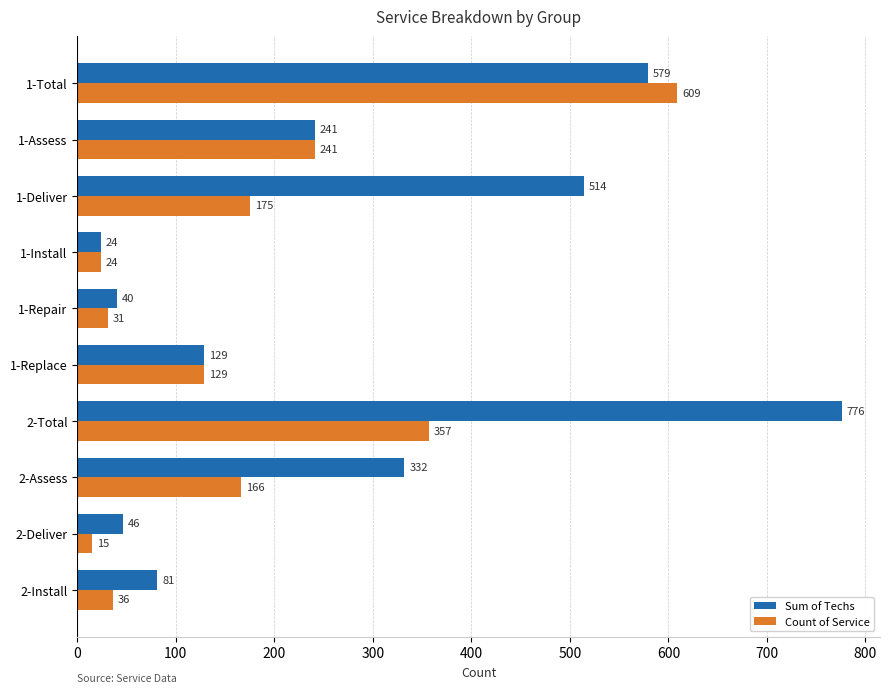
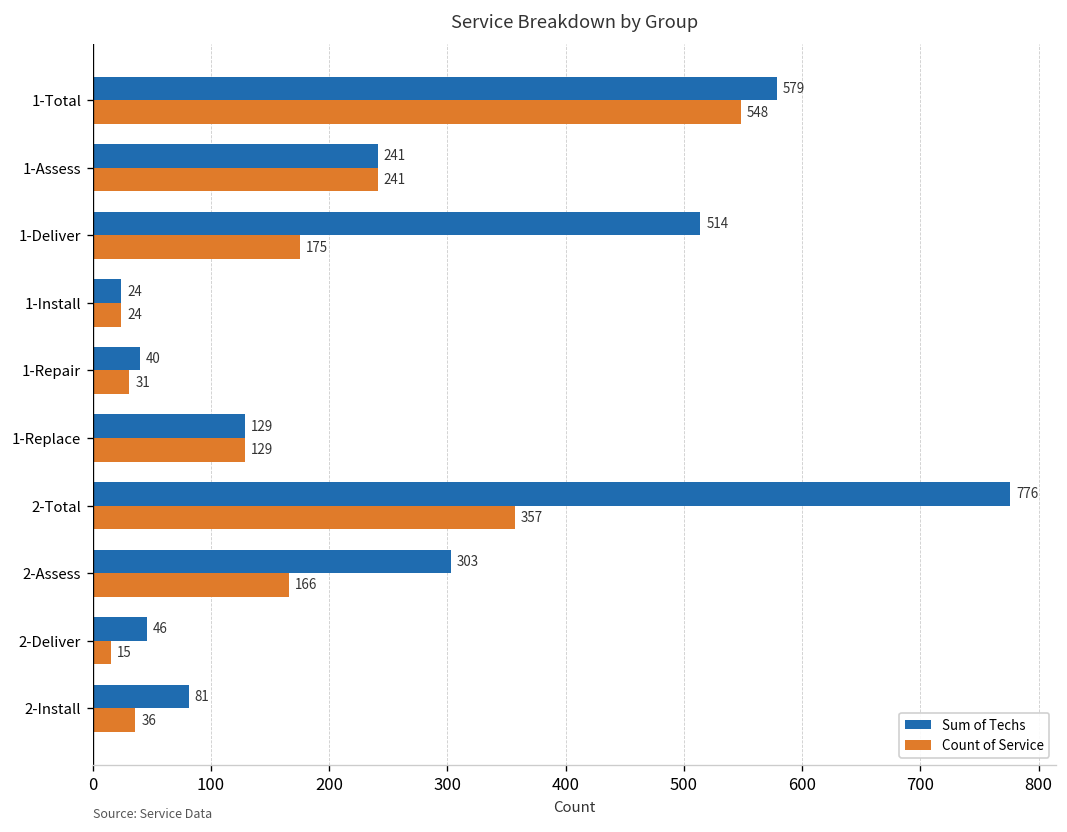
Count of Service, 1-Total: 609 -> 548
Sum of Techs, 2-Assess: 332 -> 303
